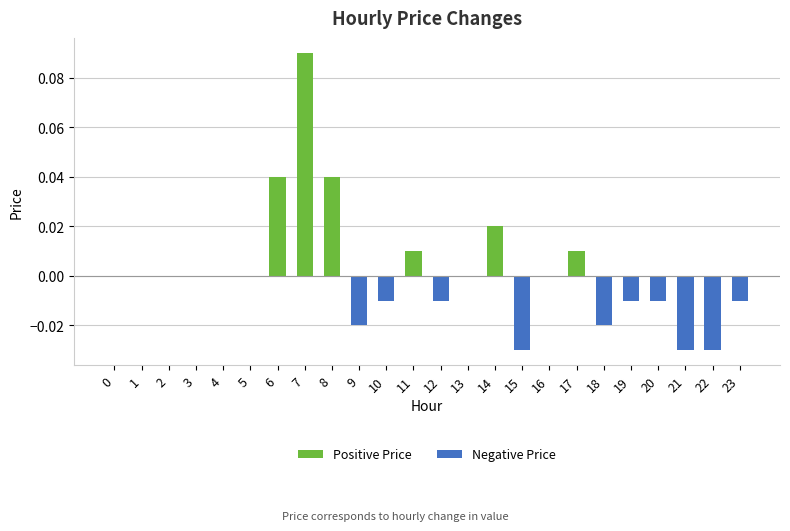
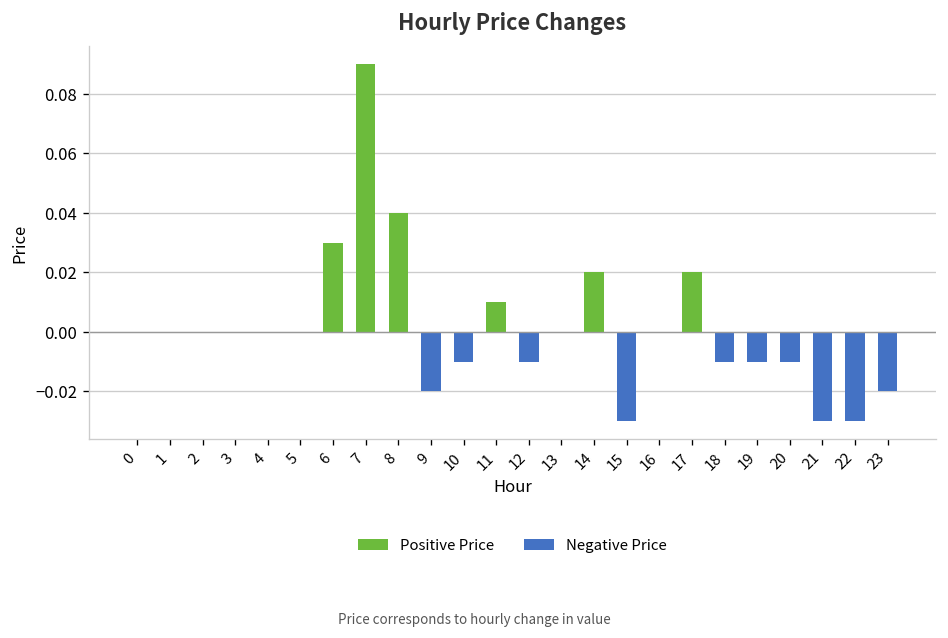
Positive Price, 6: 0.04 -> 0.03
Positive Price, 17: 0.01 -> 0.02
Negative Price, 18: -0.02 -> -0.01
Negative Price, 23: -0.01 -> -0.02
